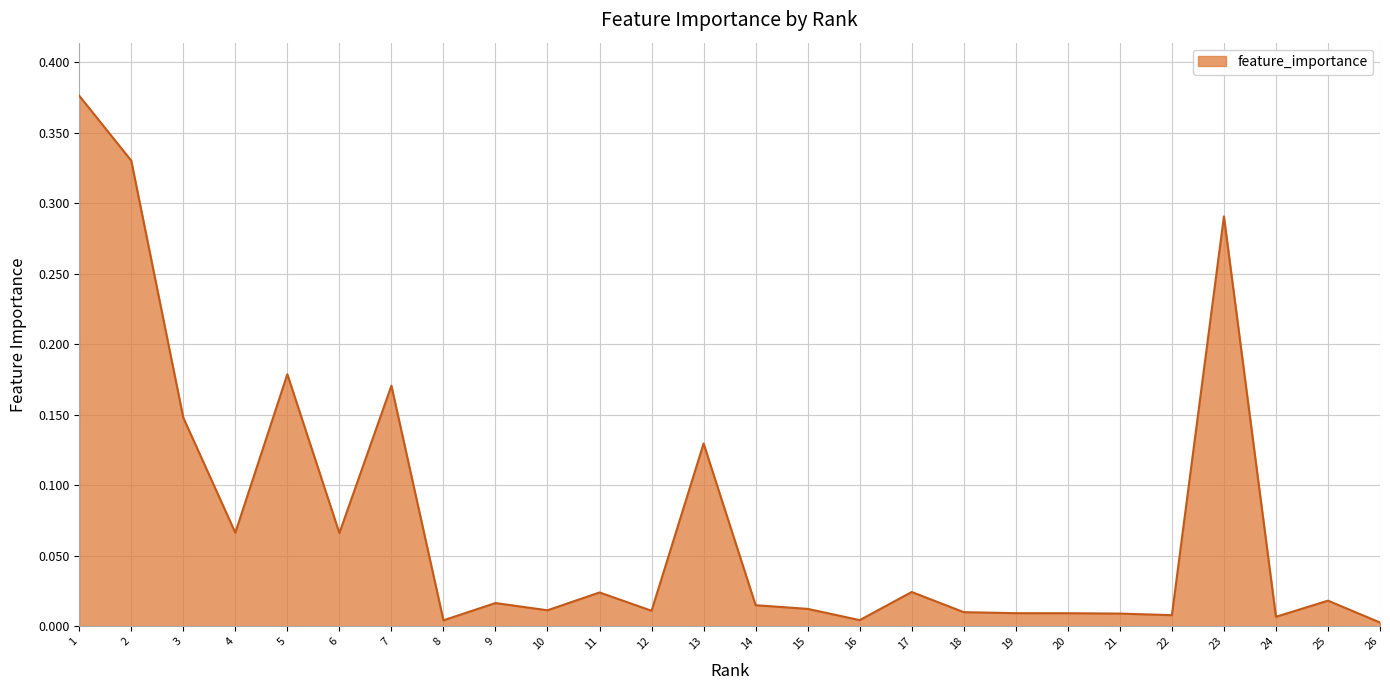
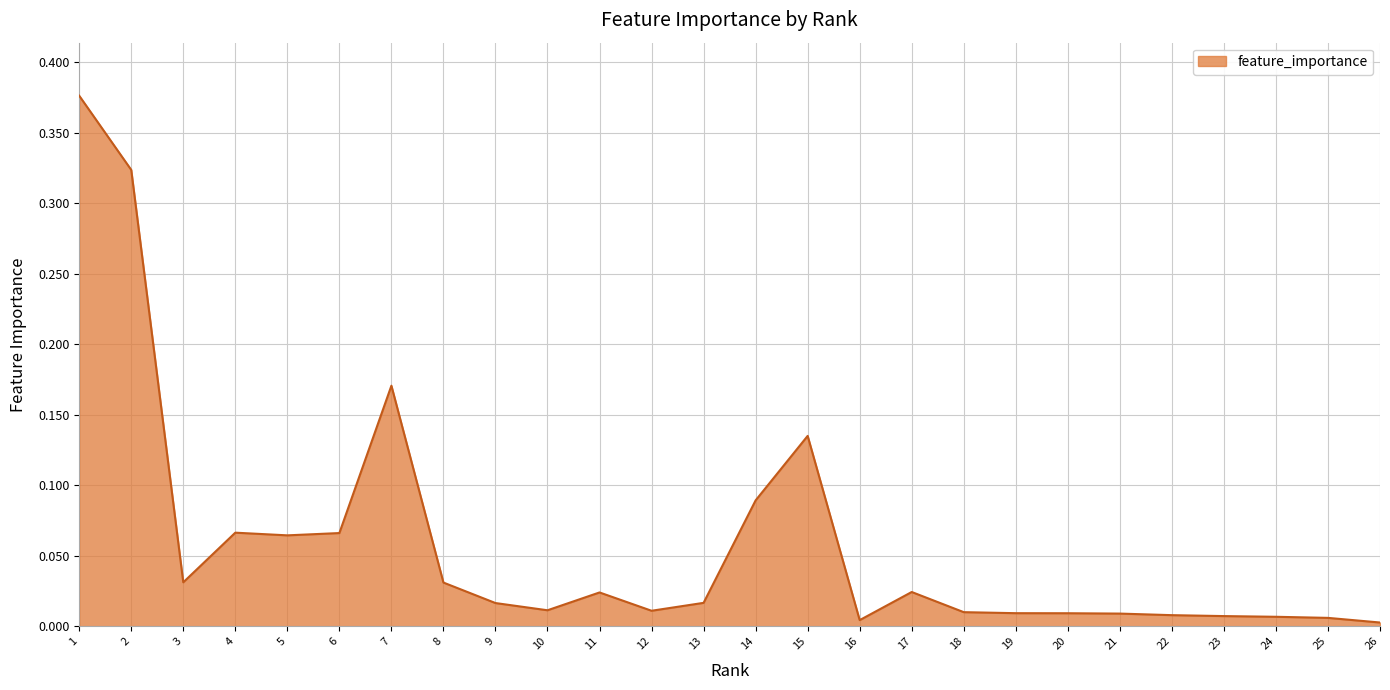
2: 0.330 -> 0.324
3: 0.148 -> 0.031
5: 0.179 -> 0.064
8: 0.004 -> 0.031
13: 0.130 -> 0.017
14: 0.015 -> 0.089
15: 0.012 -> 0.135
23: 0.291 -> 0.007
25: 0.018 -> 0.006
